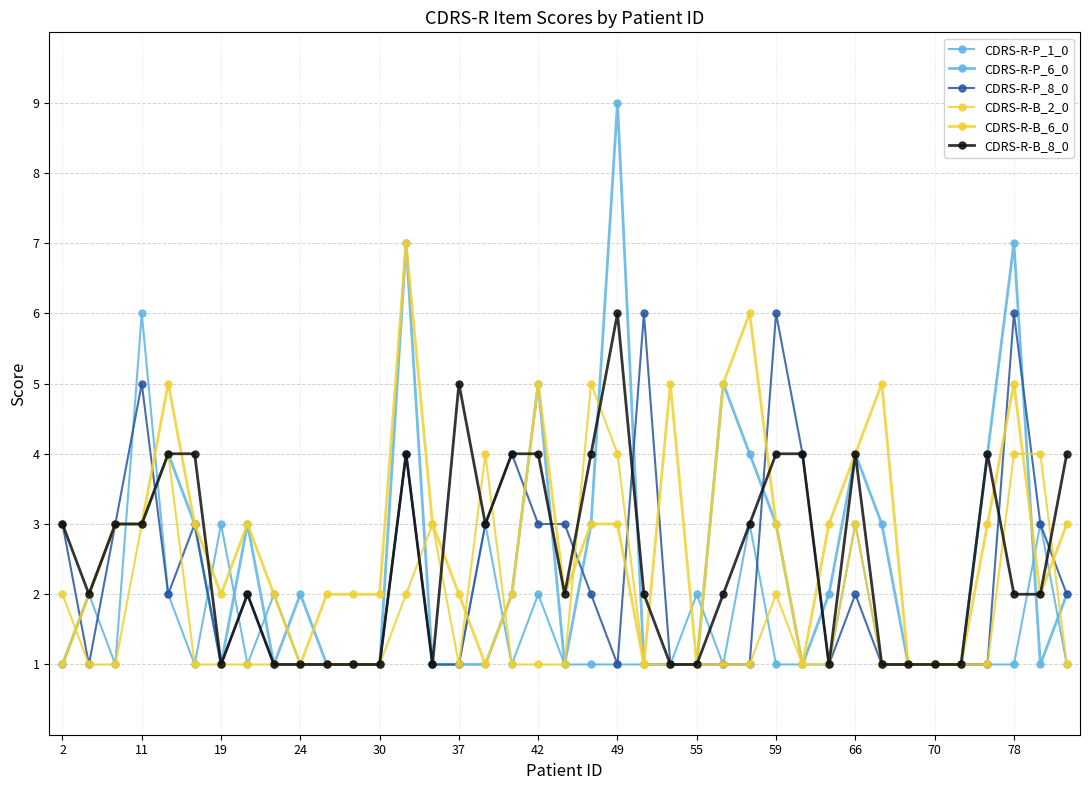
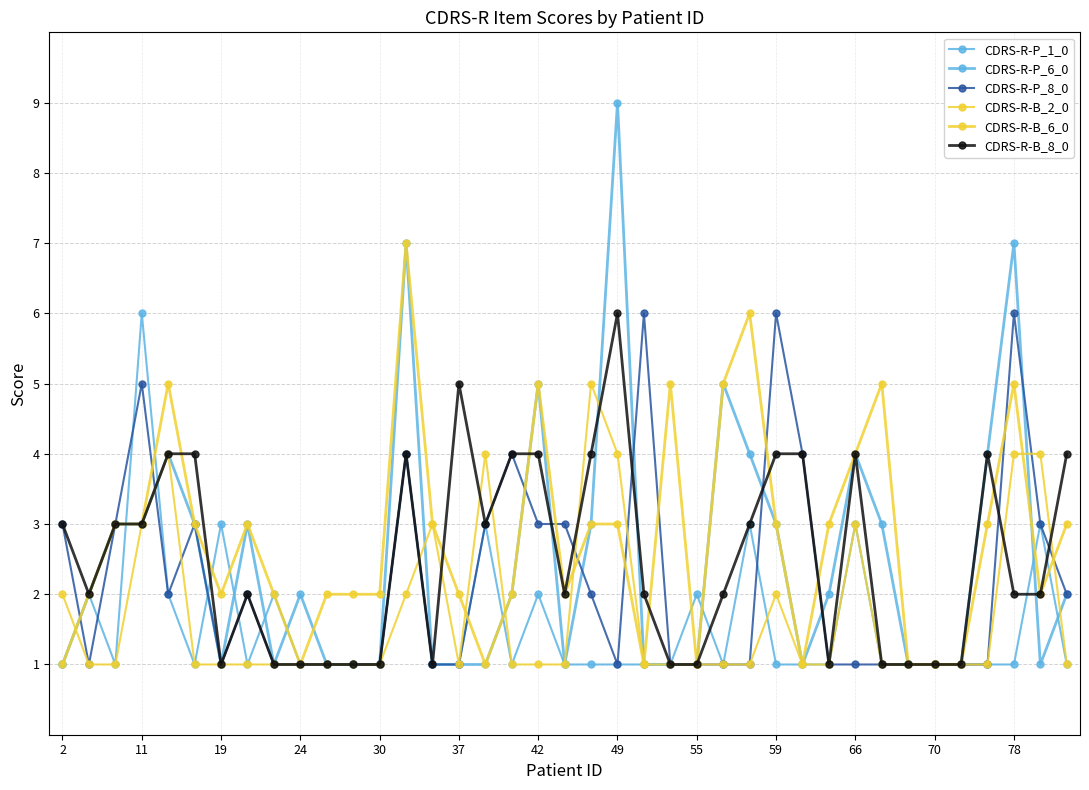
CDRS-R-P_8_0, 66: 2 -> 1
